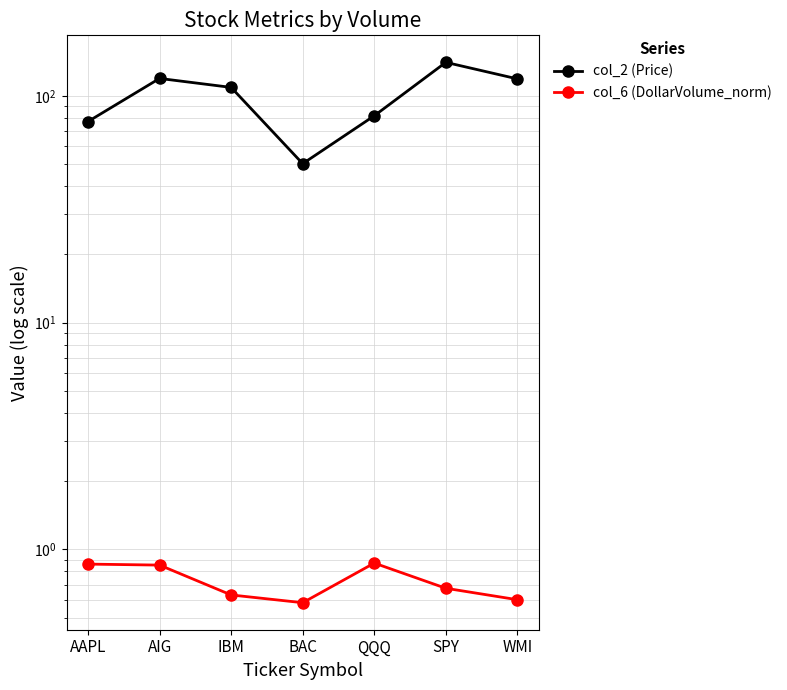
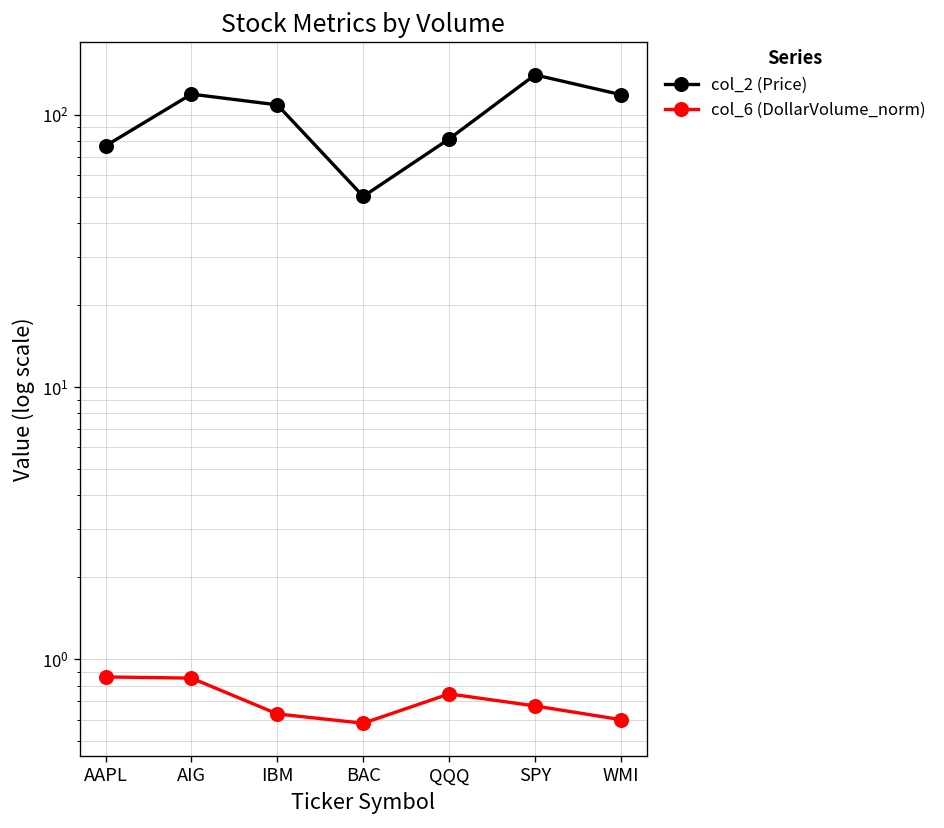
col_6 (DollarVolume_norm), QQQ: 0.87 -> 0.75
